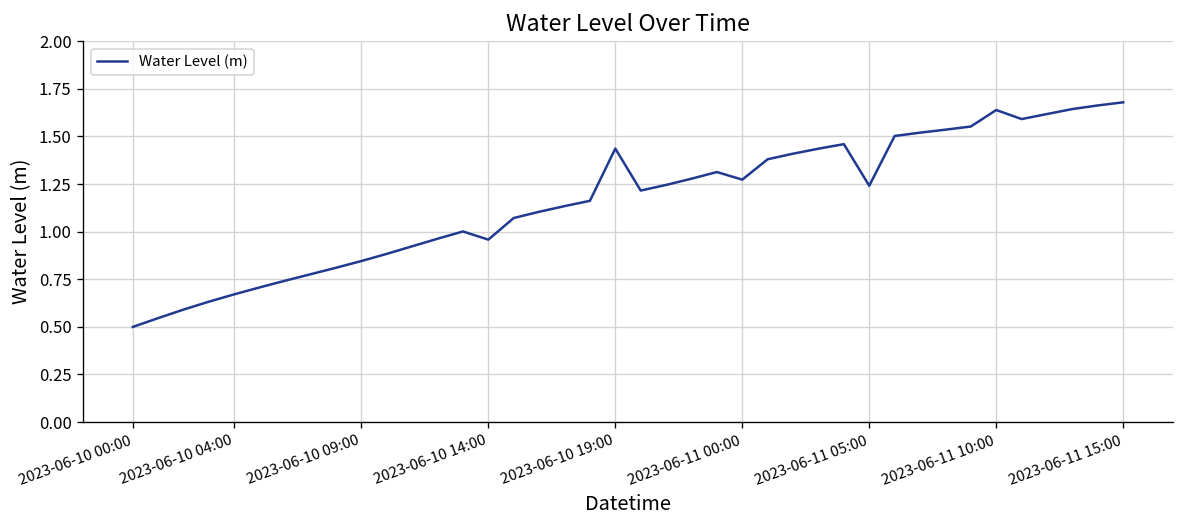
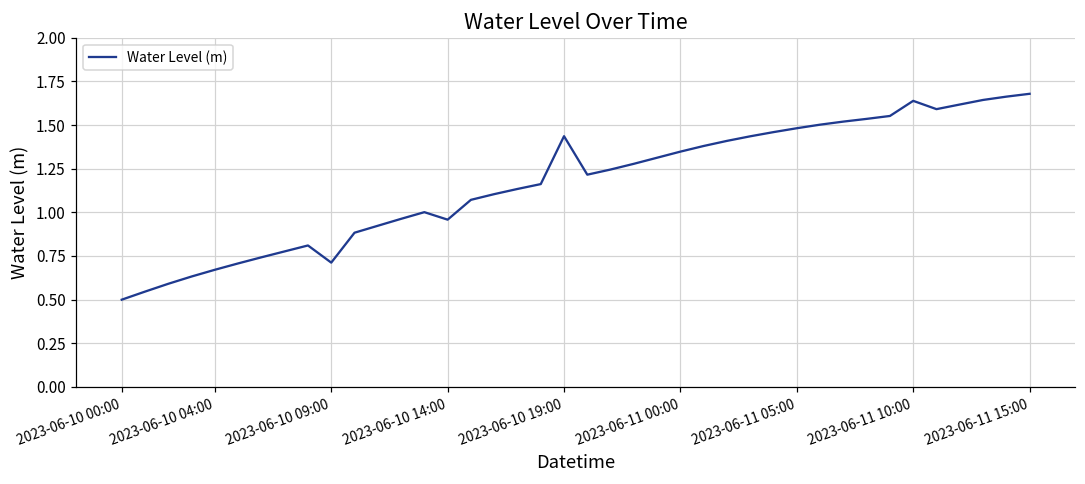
2023-06-10 09:00: 0.85 -> 0.71
2023-06-11 00:00: 1.27 -> 1.35
2023-06-11 05:00: 1.24 -> 1.48
